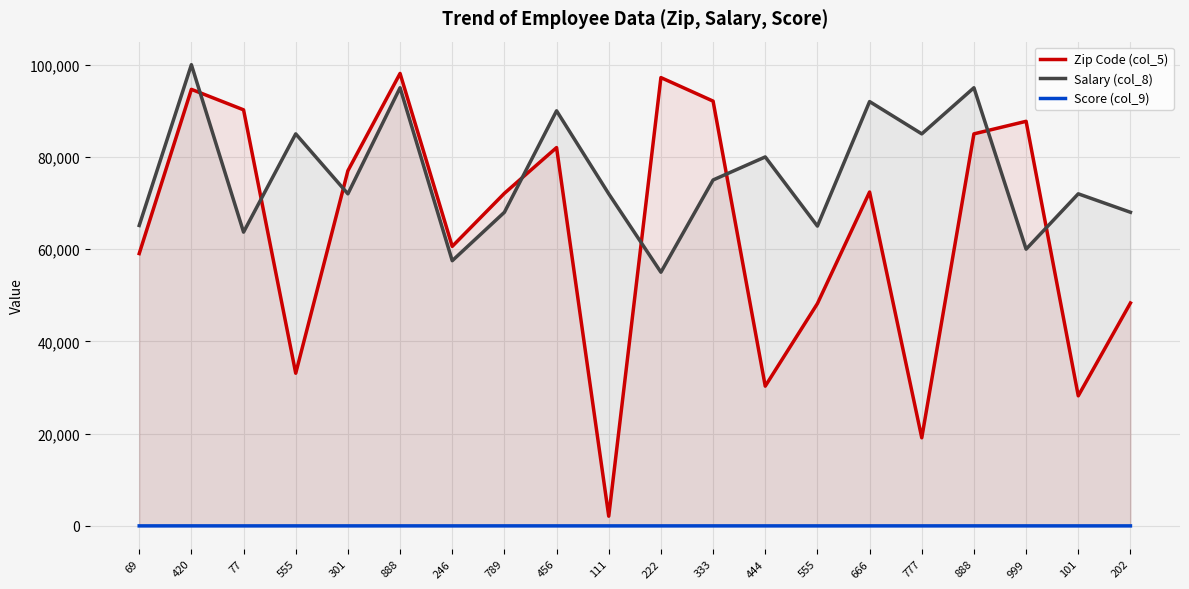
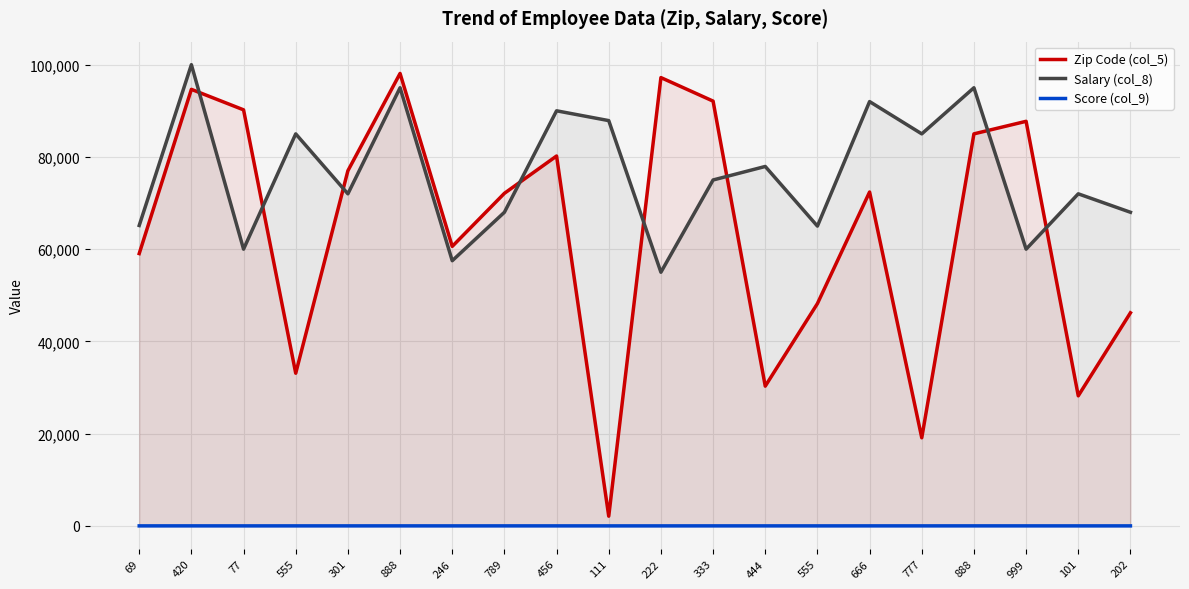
Salary (col_8), 77: 64,000 -> 60,000
Zip Code (col_5), 456: 82,000 -> 80,000
Salary (col_8), 111: 72,000 -> 88,000
Salary (col_8), 444: 80,000 -> 78,000
Zip Code (col_5), 202: 48,000 -> 46,000
